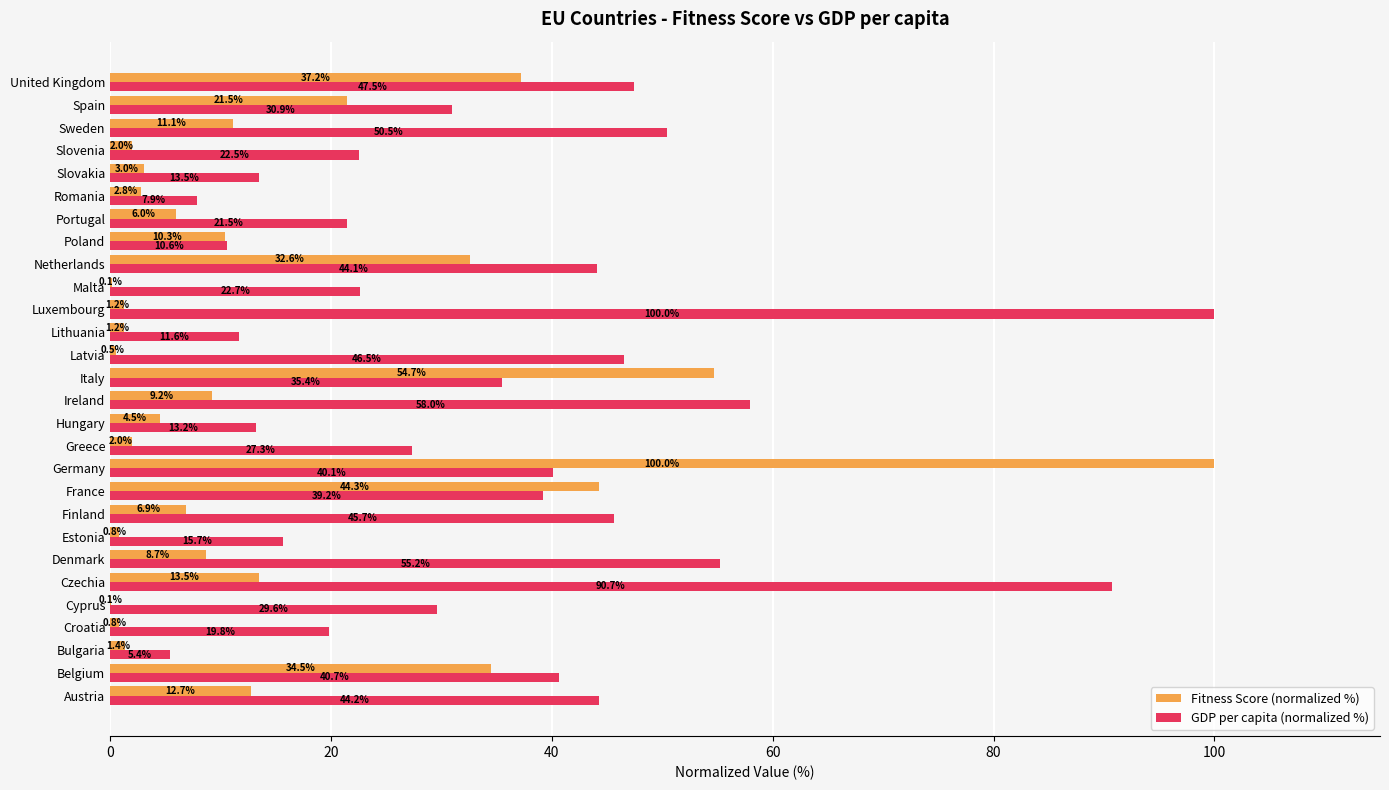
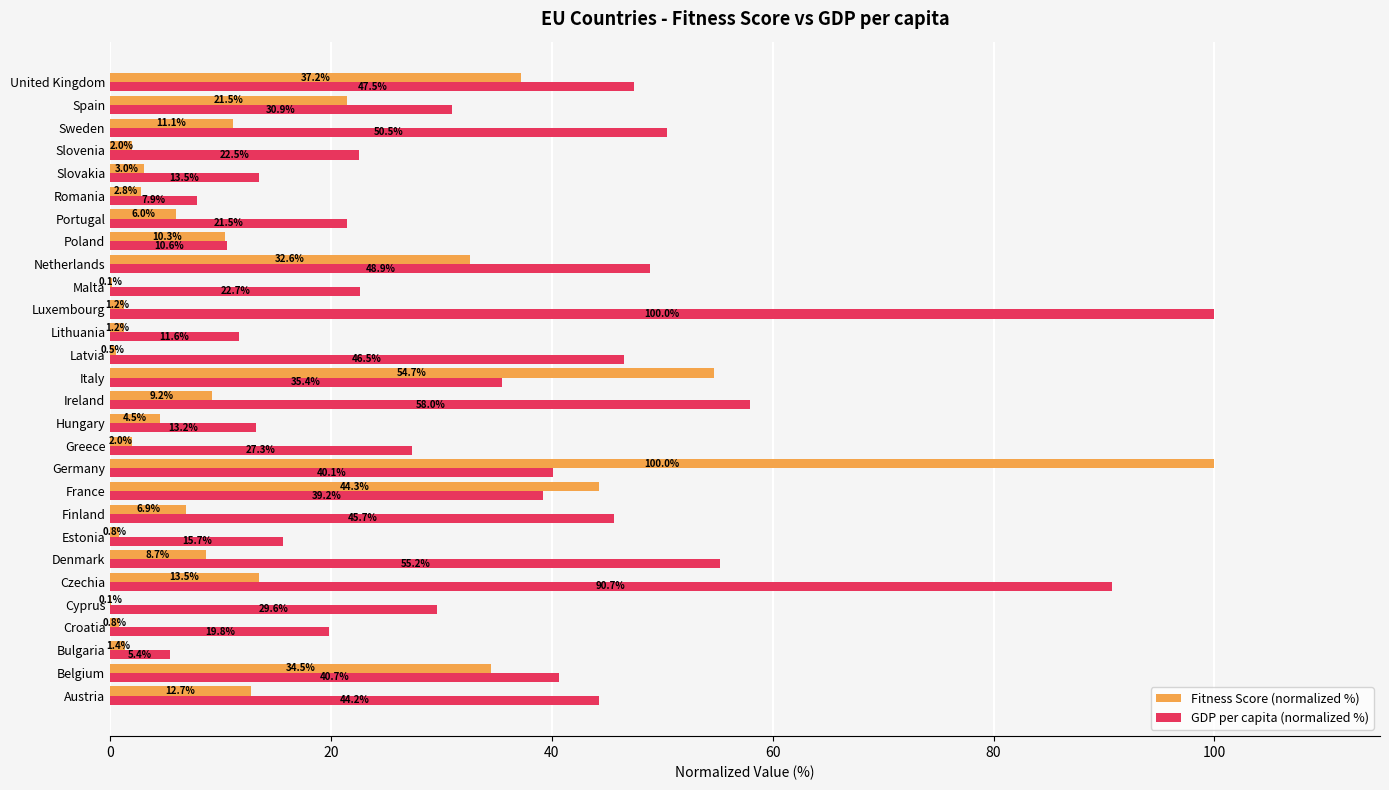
GDP per capita (normalized %), Netherlands: 44.1% -> 48.9%
